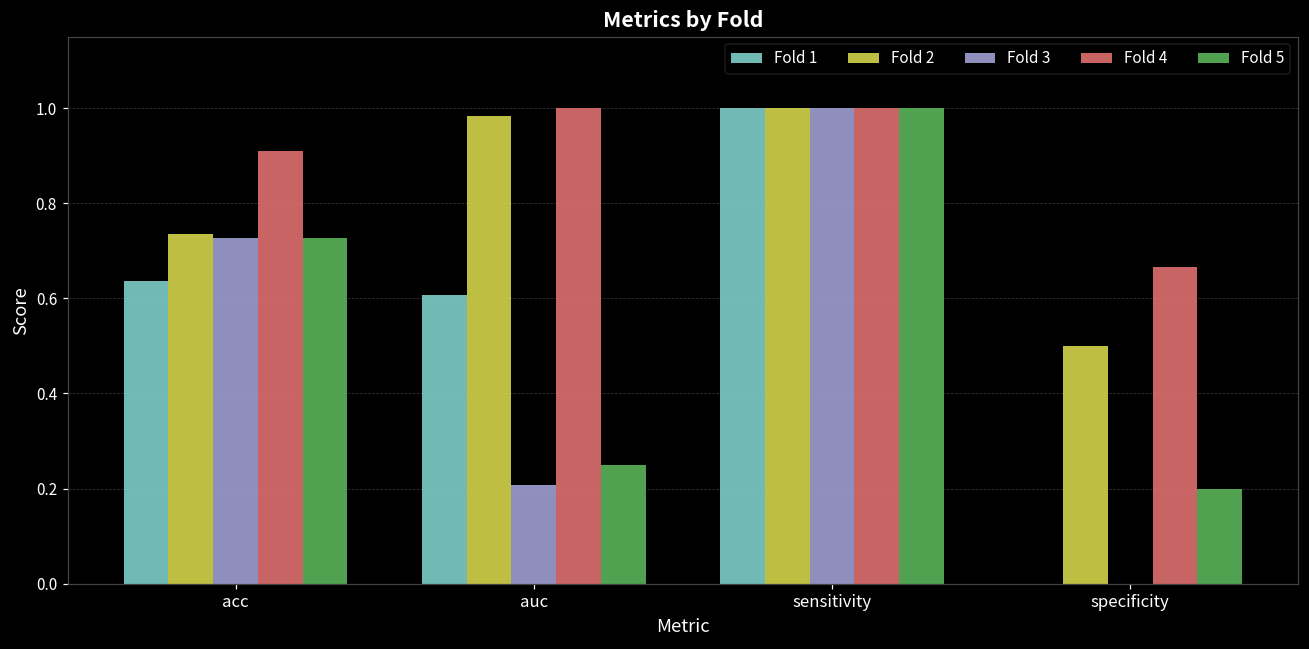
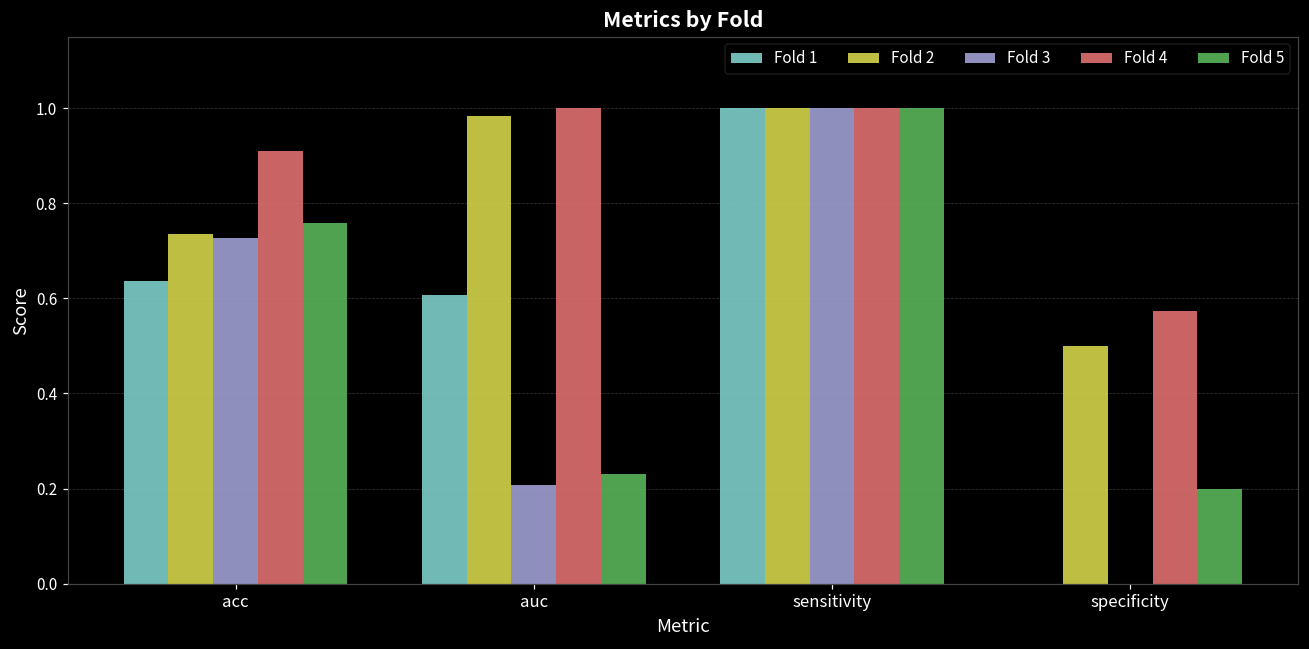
Fold 5, acc: 0.73 -> 0.76
Fold 5, auc: 0.25 -> 0.23
Fold 4, specificity: 0.67 -> 0.57
